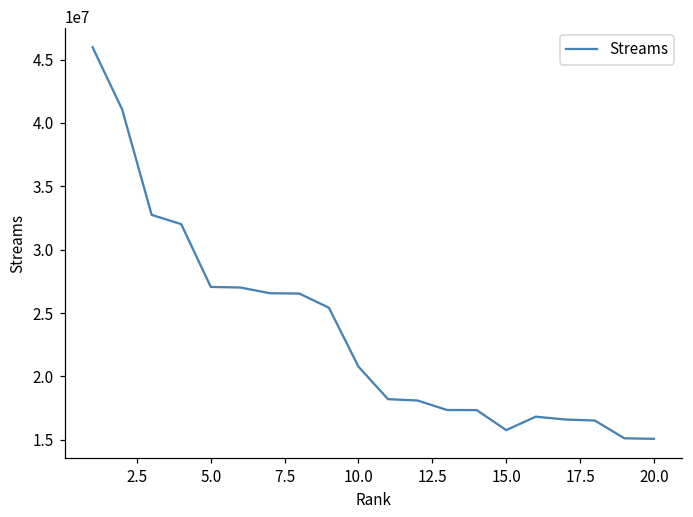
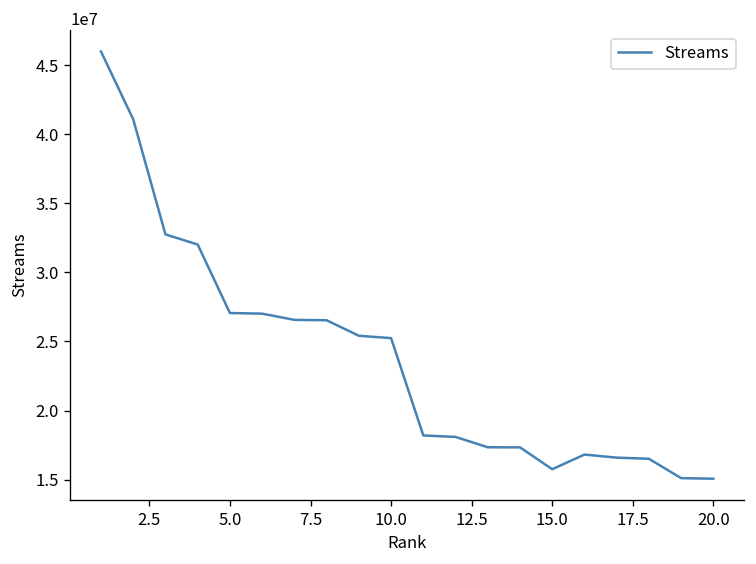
10.0: 20800000 -> 25200000
